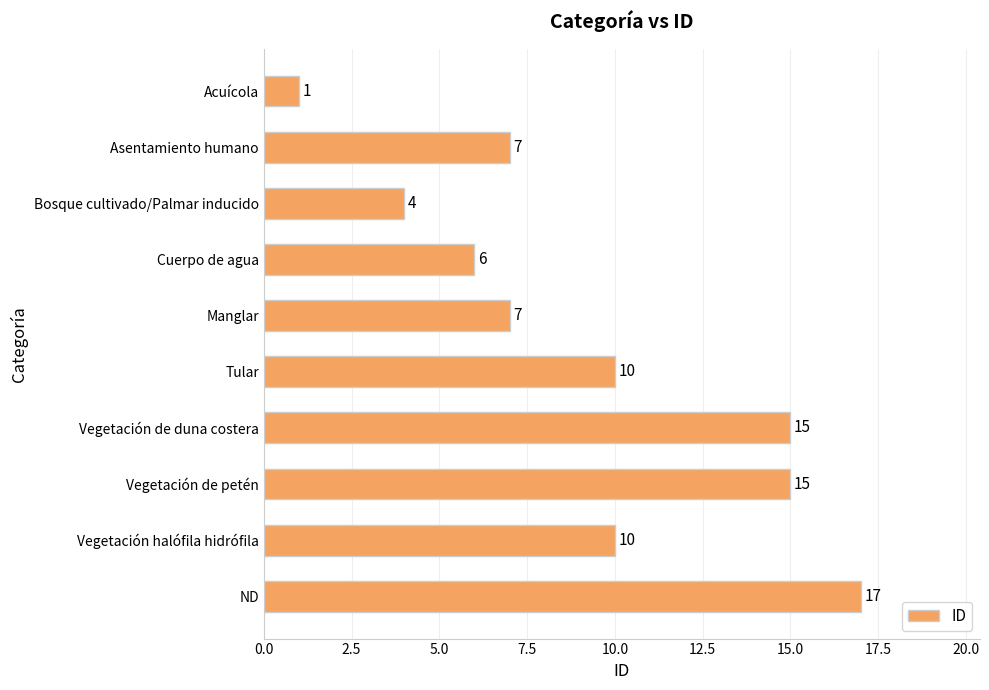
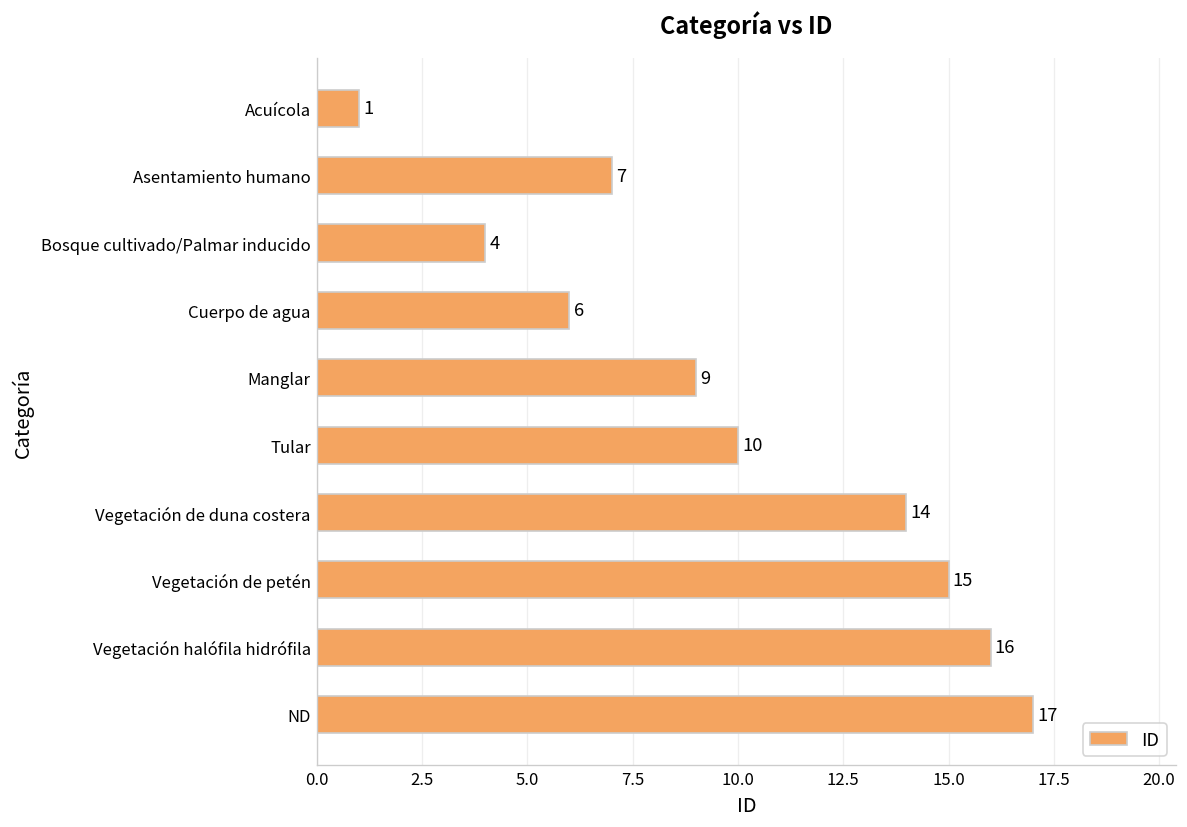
Manglar: 7 -> 9
Vegetación de duna costera: 15 -> 14
Vegetación halófila hidrófila: 10 -> 16
